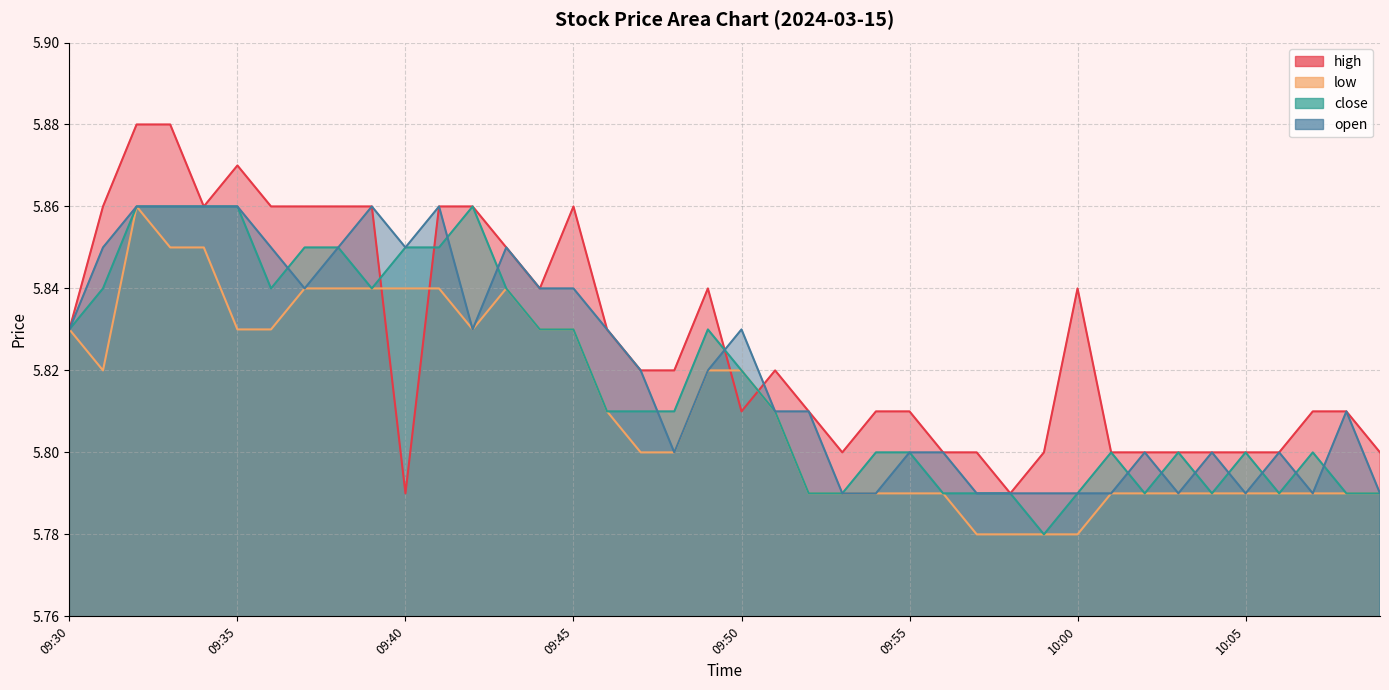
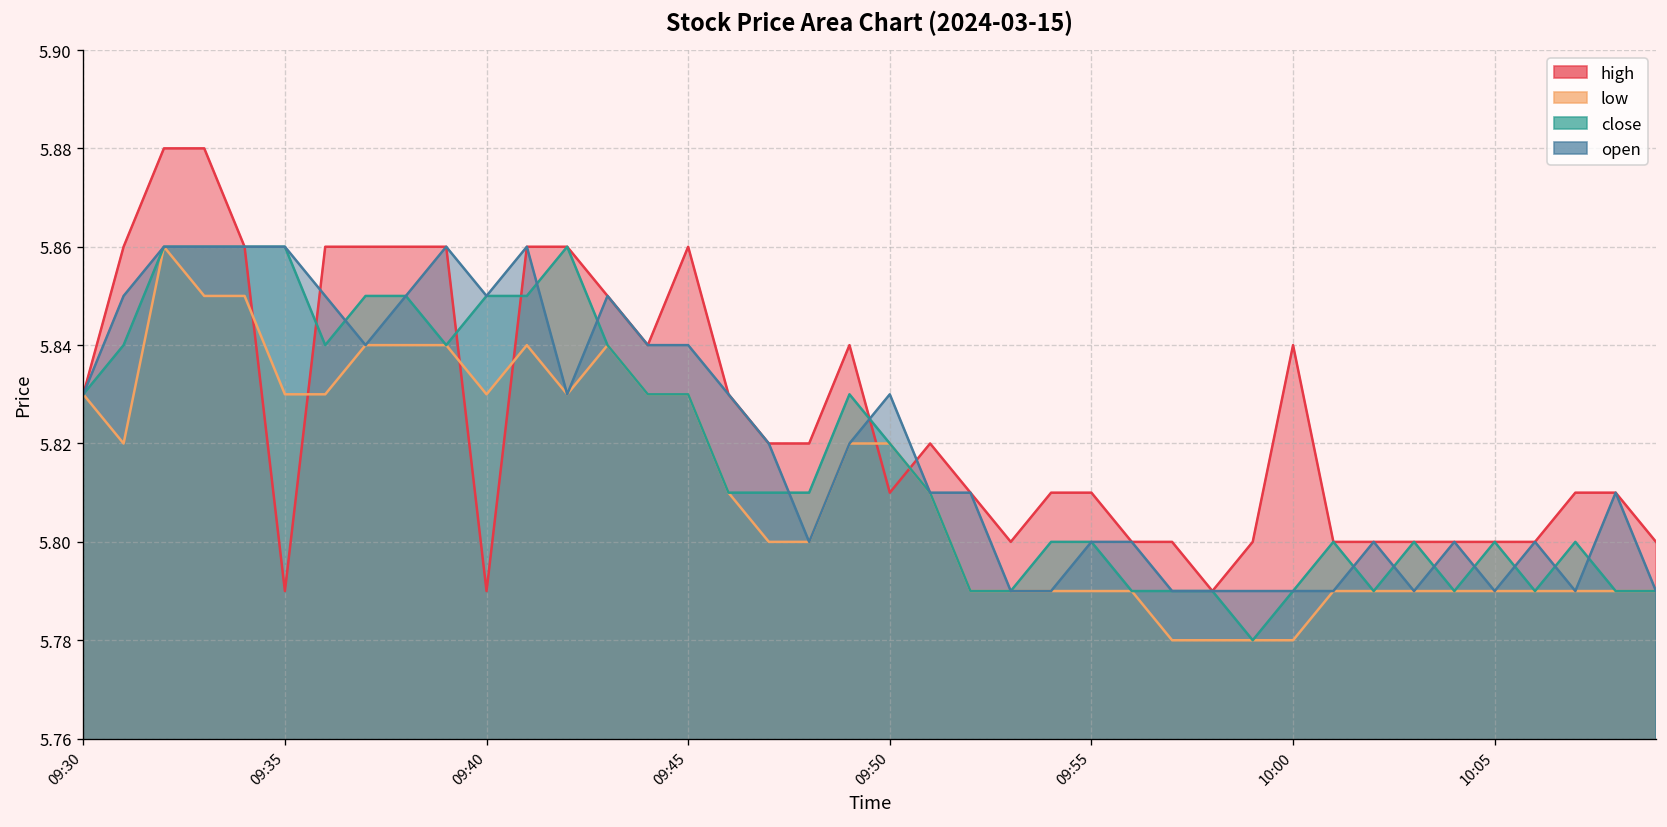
high, 09:35: 5.87 -> 5.79
low, 09:40: 5.84 -> 5.83
